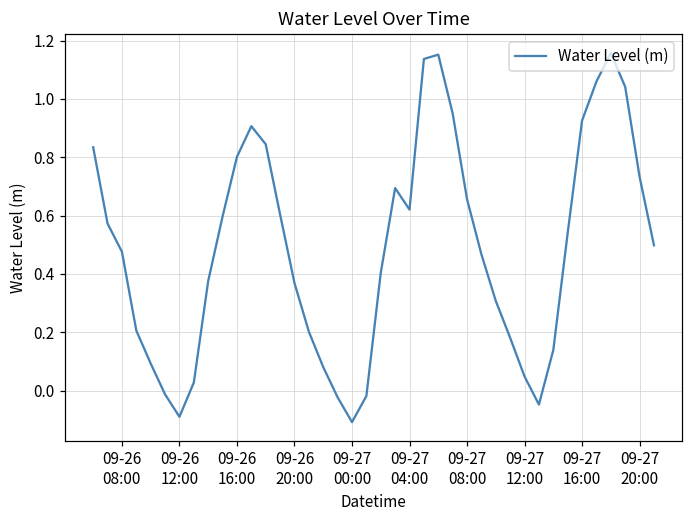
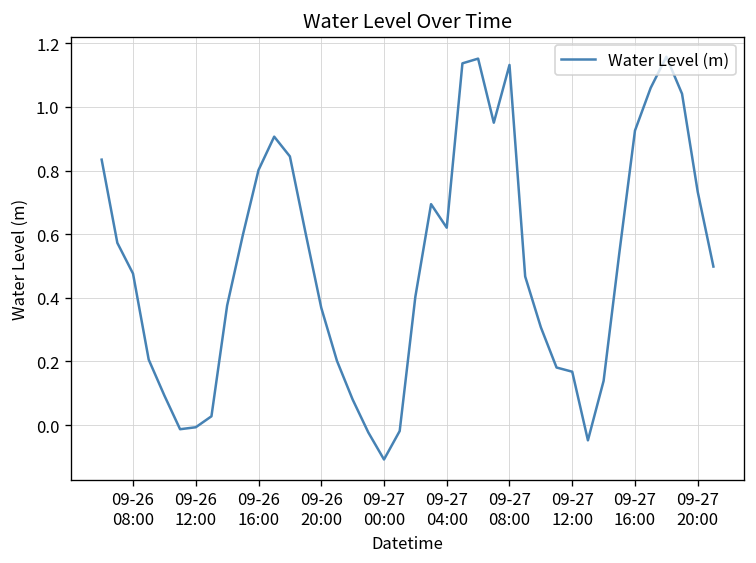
09-26 12:00: -0.09 -> -0.01
09-27 08:00: 0.66 -> 1.13
09-27 12:00: 0.05 -> 0.17
